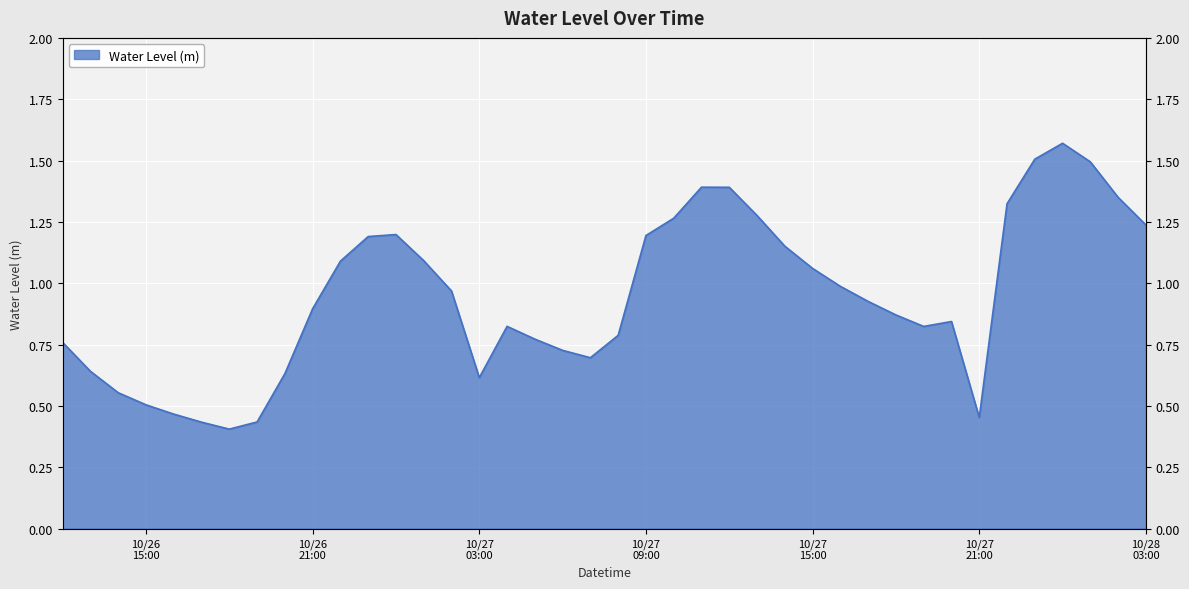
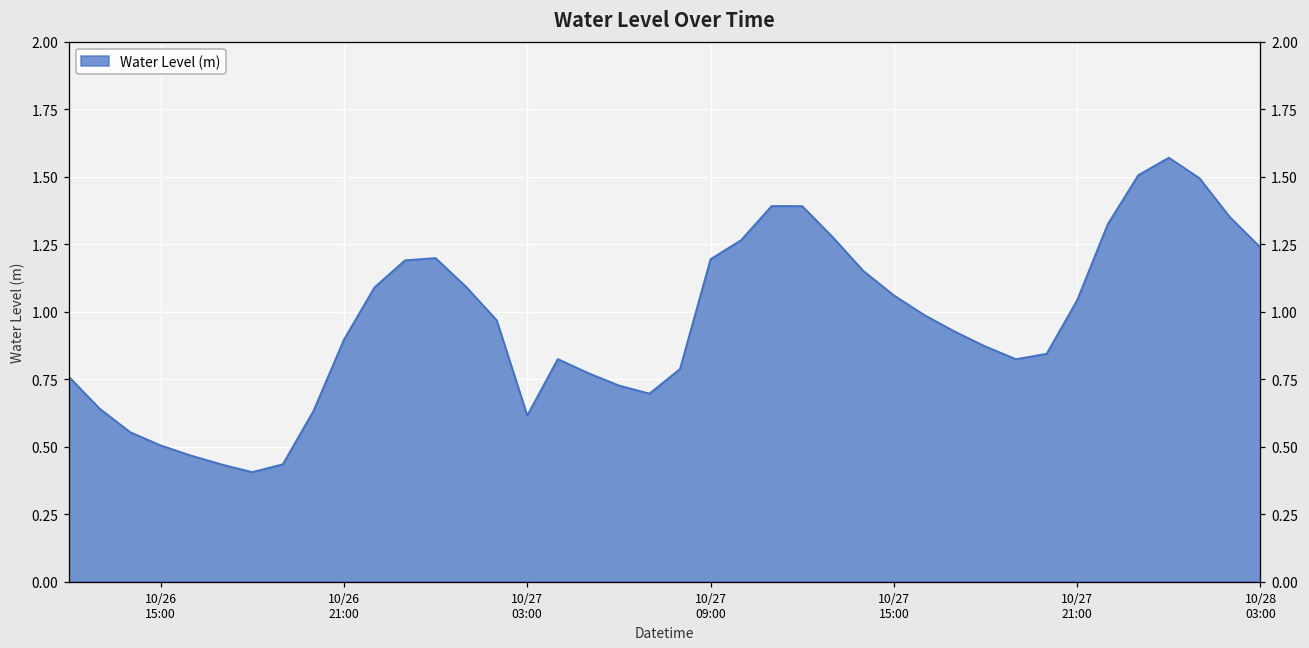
10/27 21:00: 0.45 -> 1.04
